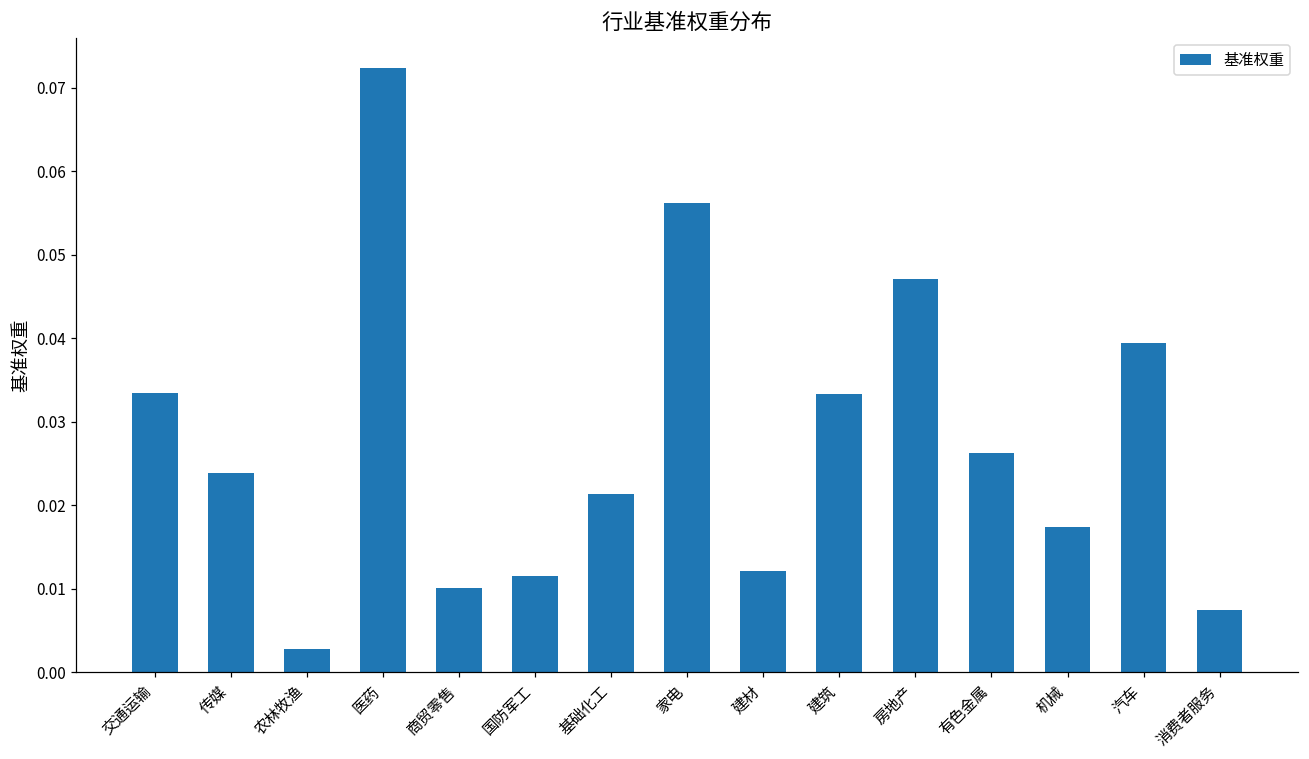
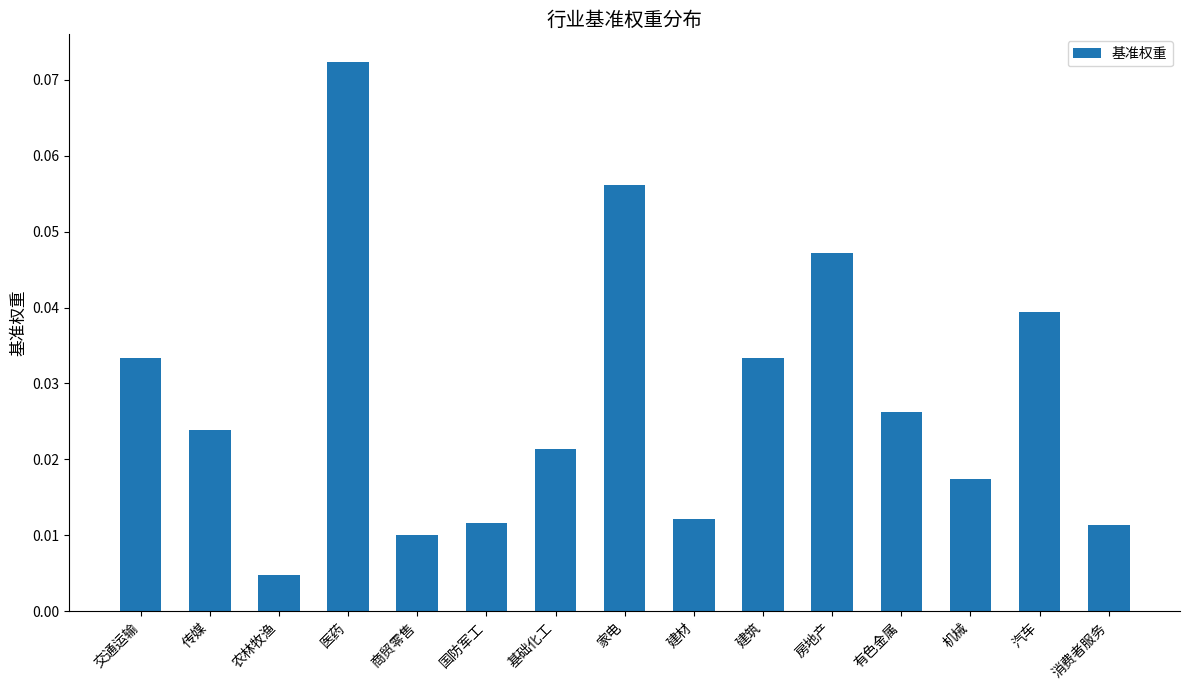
农林牧渔: 0.003 -> 0.005
消费者服务: 0.007 -> 0.011
